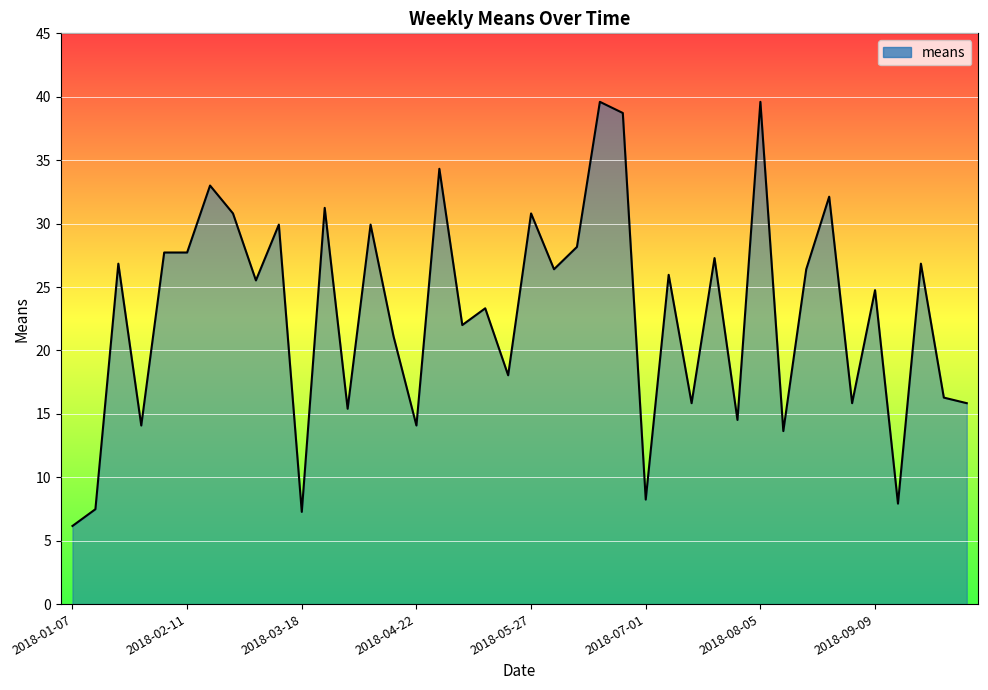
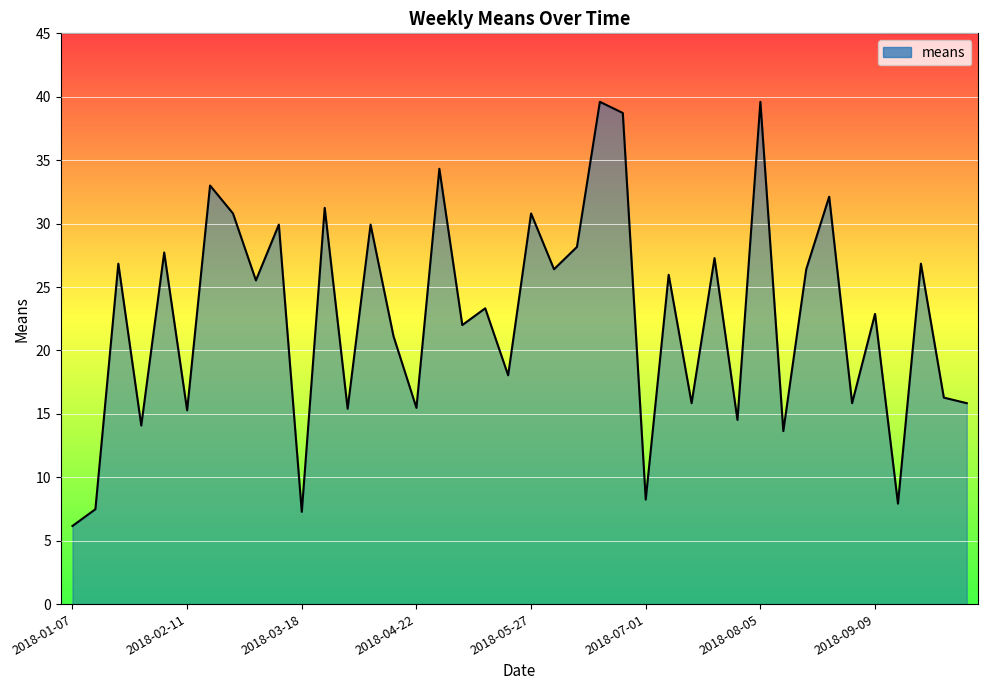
2018-02-11: 27.7 -> 15.3
2018-04-22: 14.1 -> 15.5
2018-09-09: 24.8 -> 22.9
